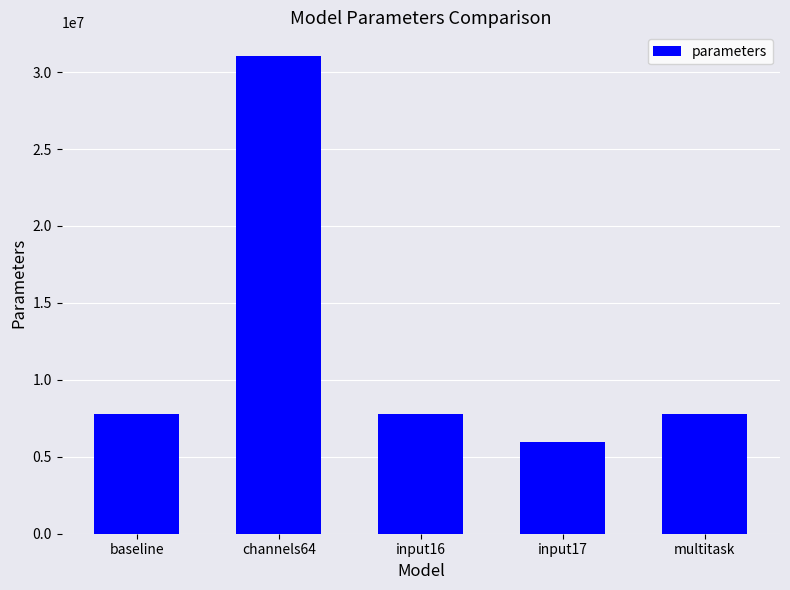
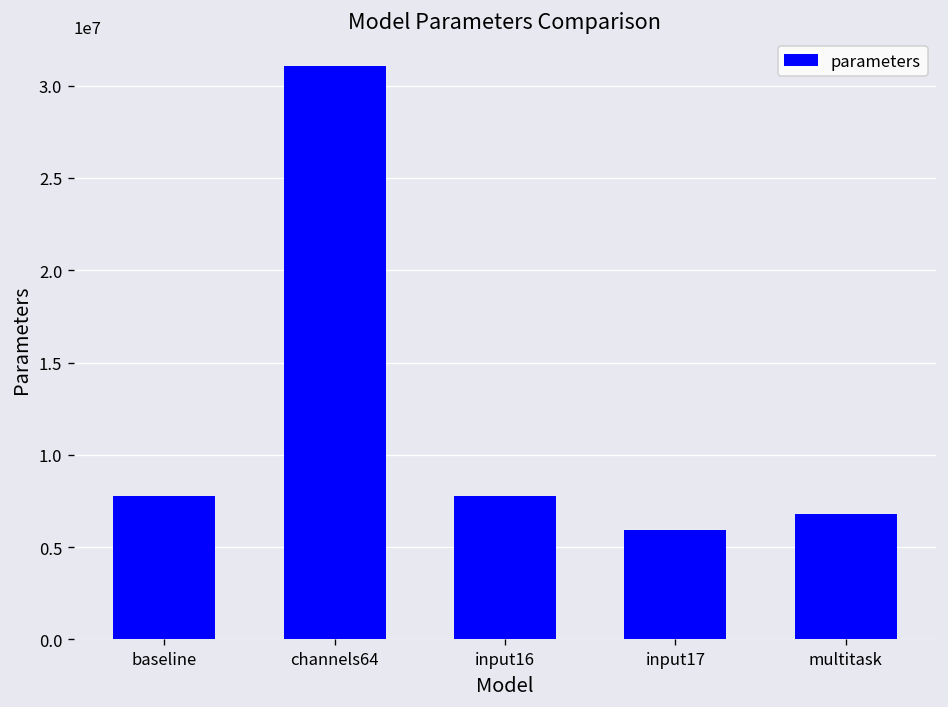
multitask: 7800000 -> 6800000
